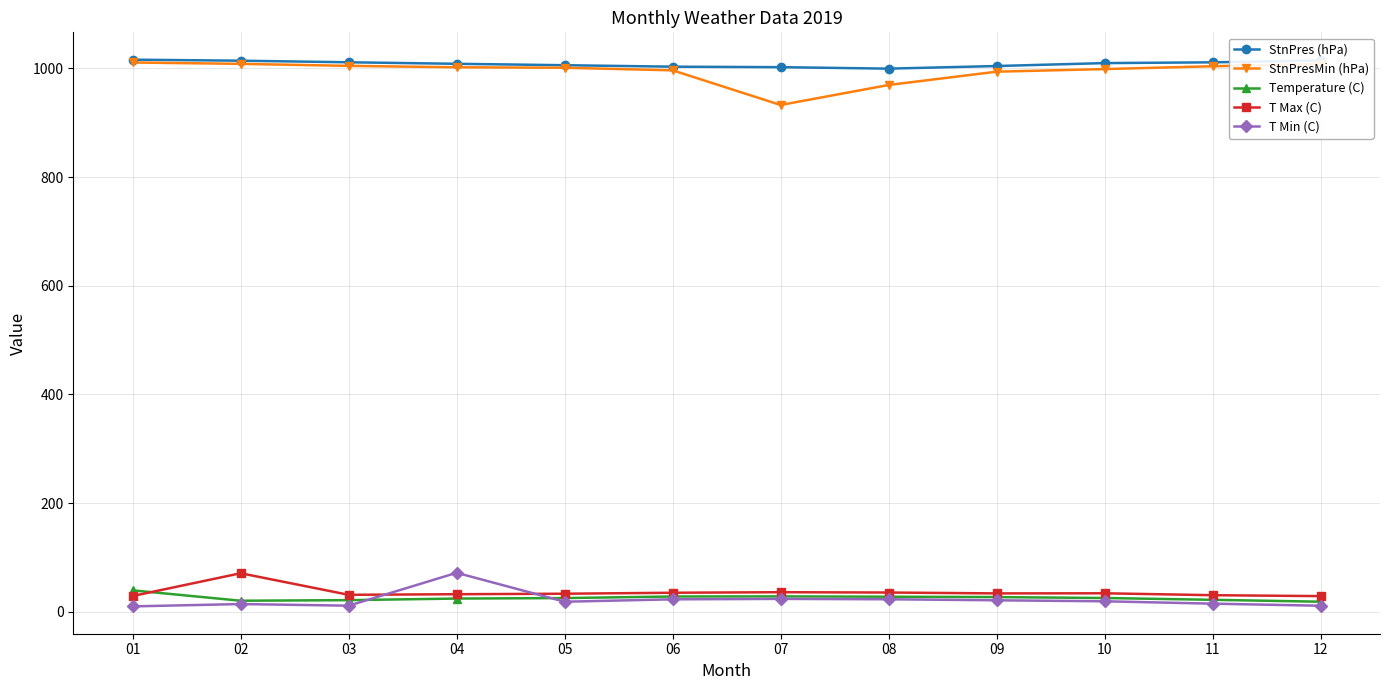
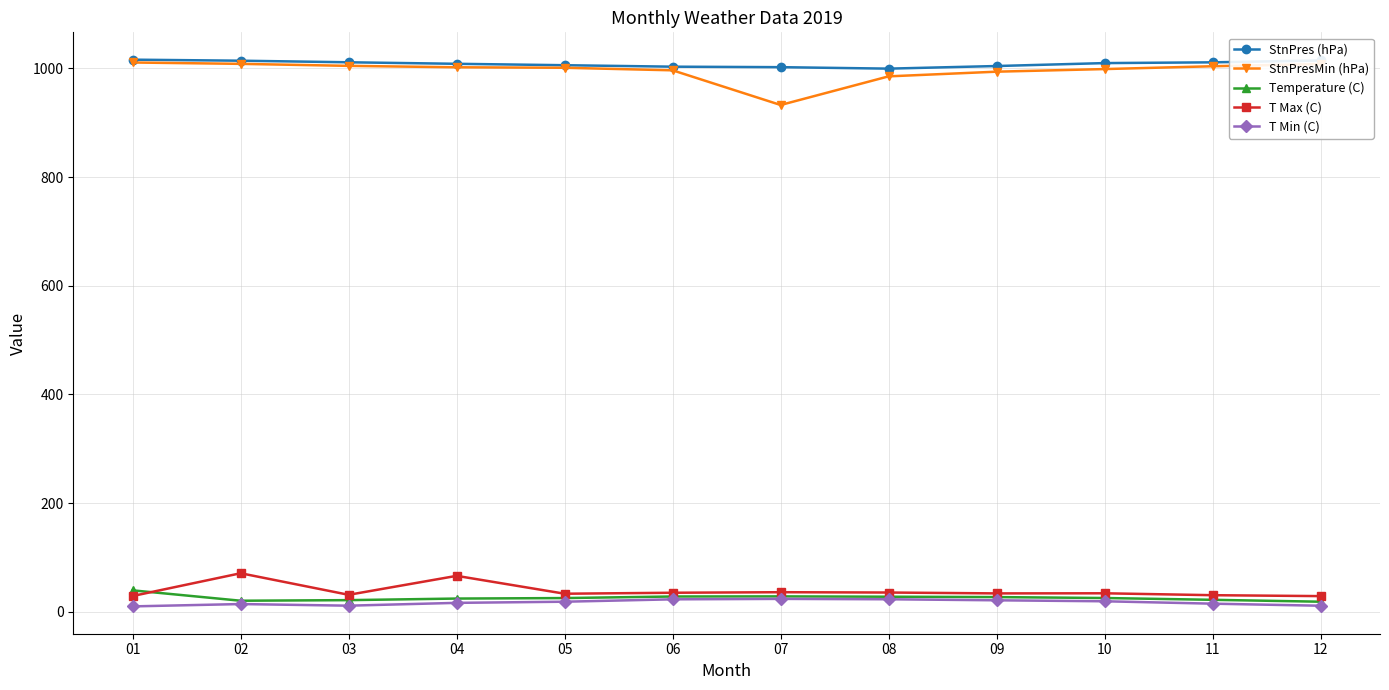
T Max (C), 04: 30 -> 70
T Min (C), 04: 70 -> 20
StnPresMin (hPa), 08: 970 -> 990
